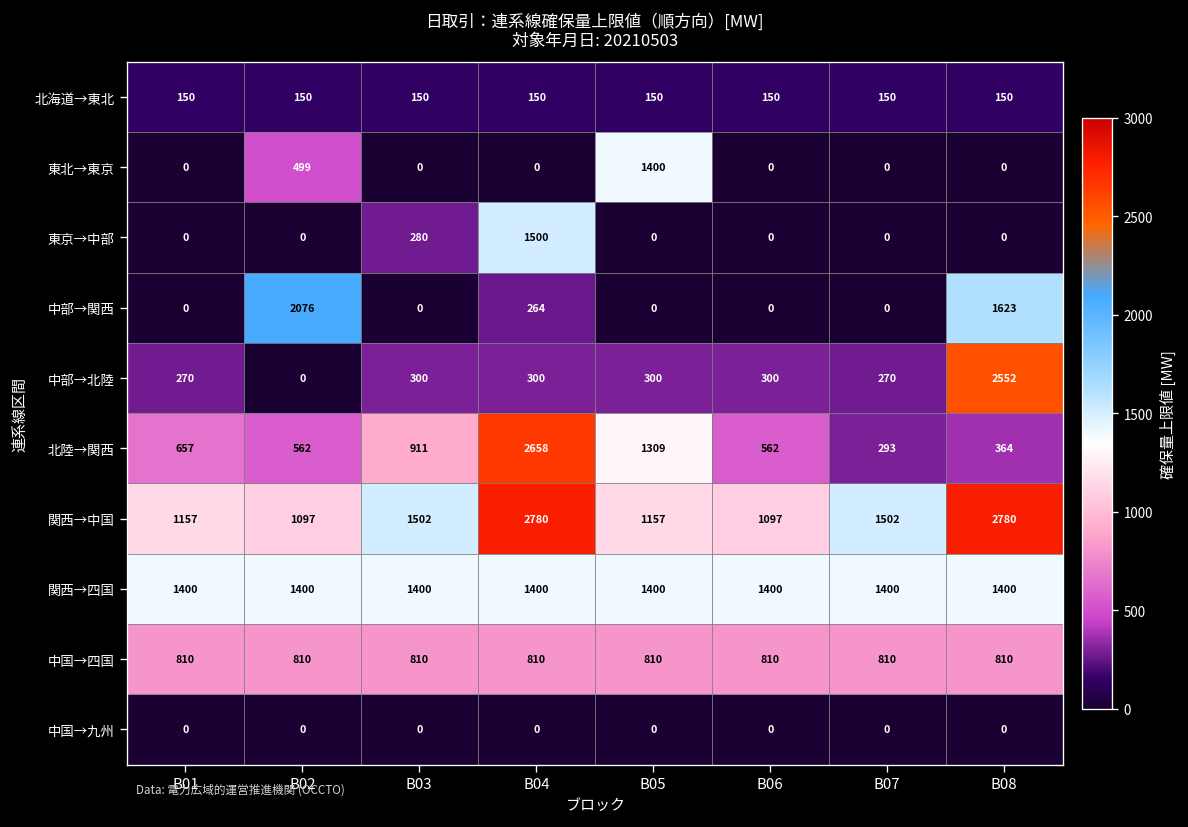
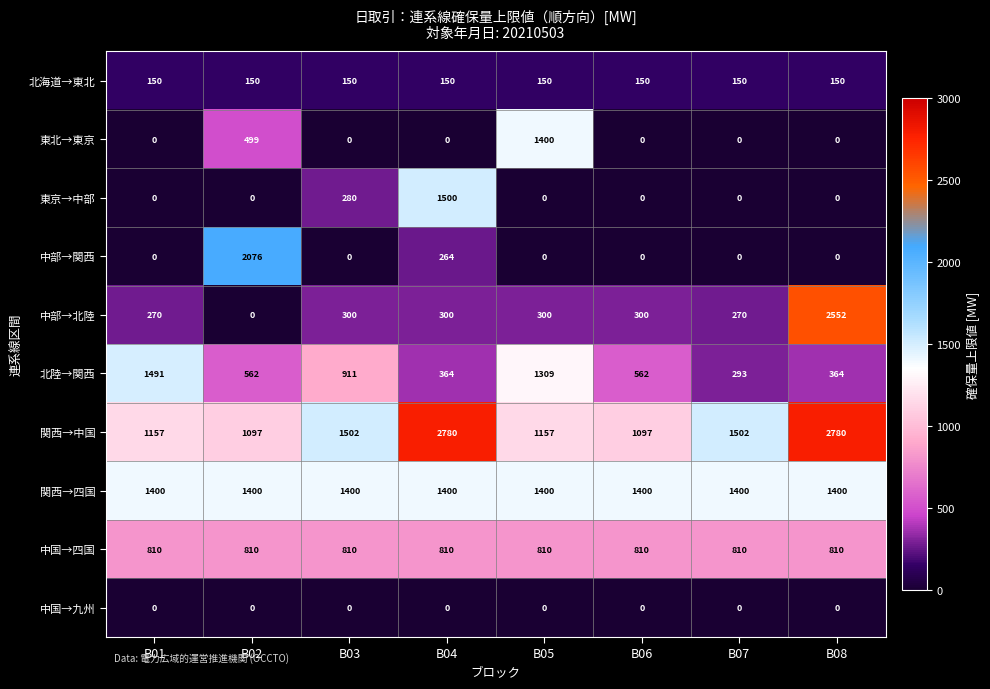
中部→関西, B08: 1623 -> 0
北陸→関西, B01: 657 -> 1491
北陸→関西, B04: 2658 -> 364
